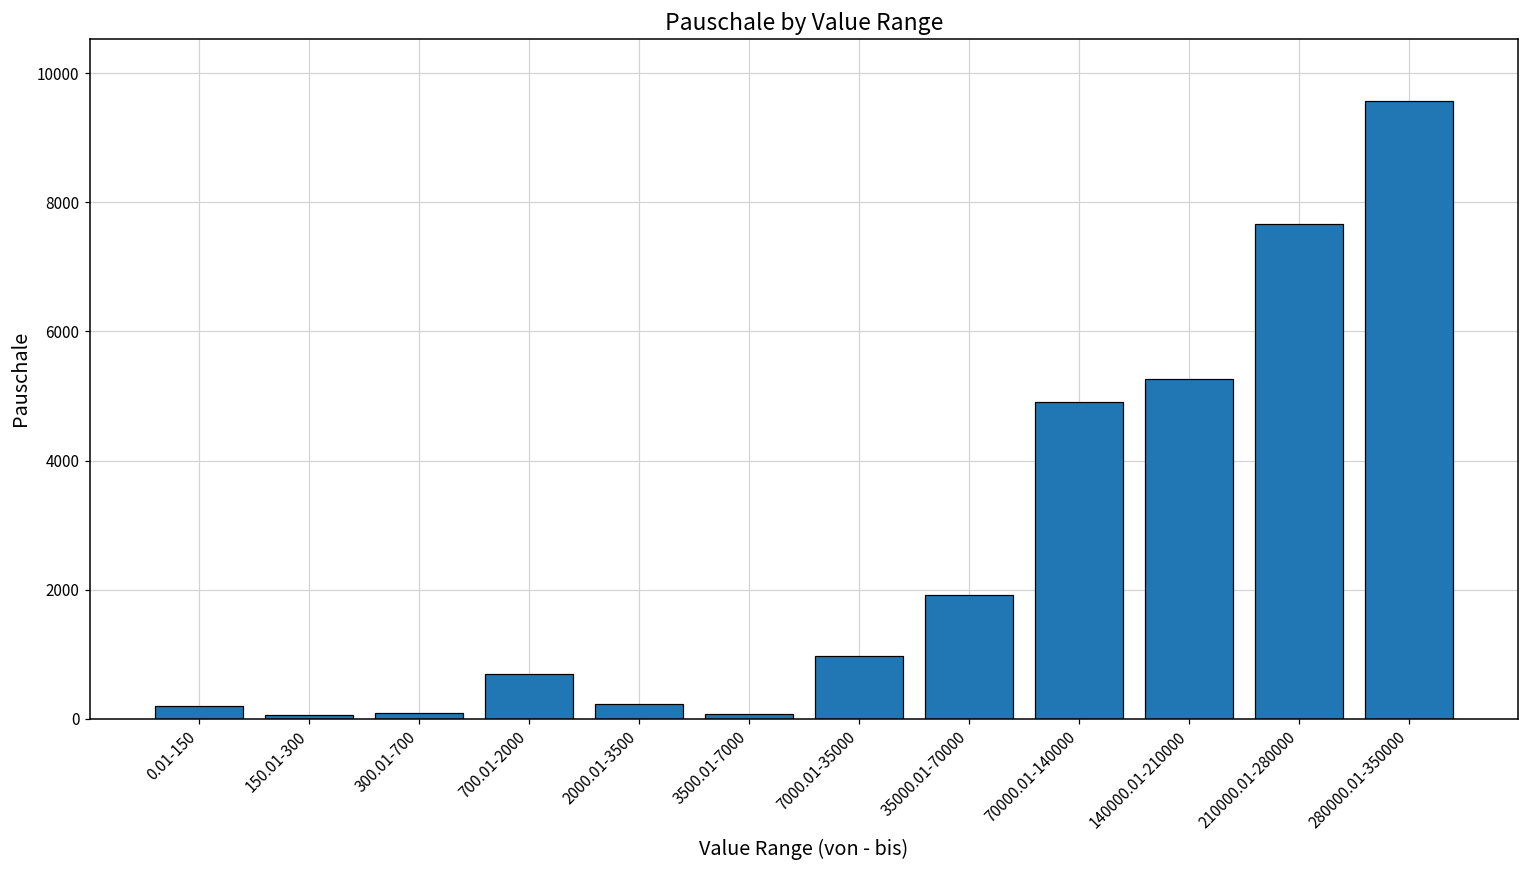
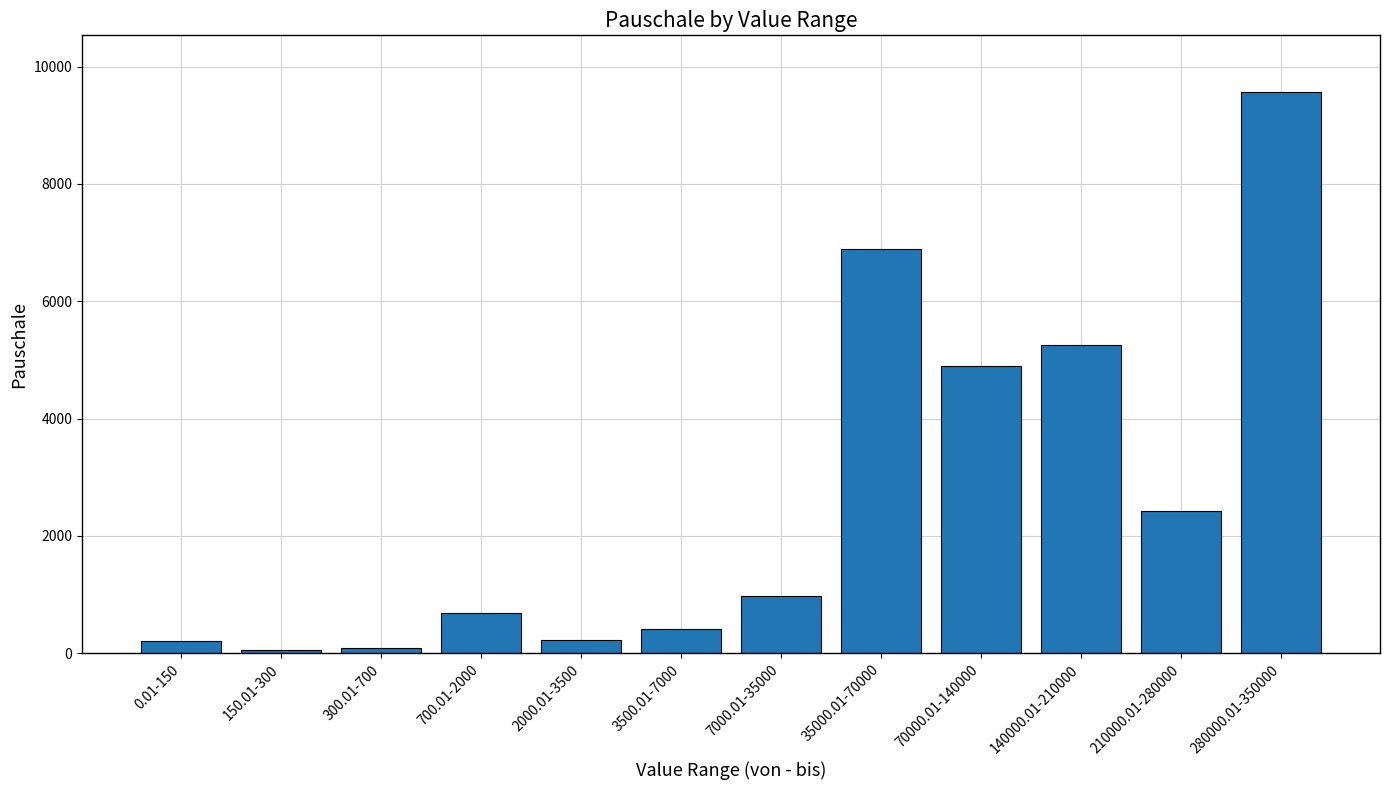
3500.01-7000: 100 -> 400
35000.01-70000: 1900 -> 6900
210000.01-280000: 7700 -> 2400
